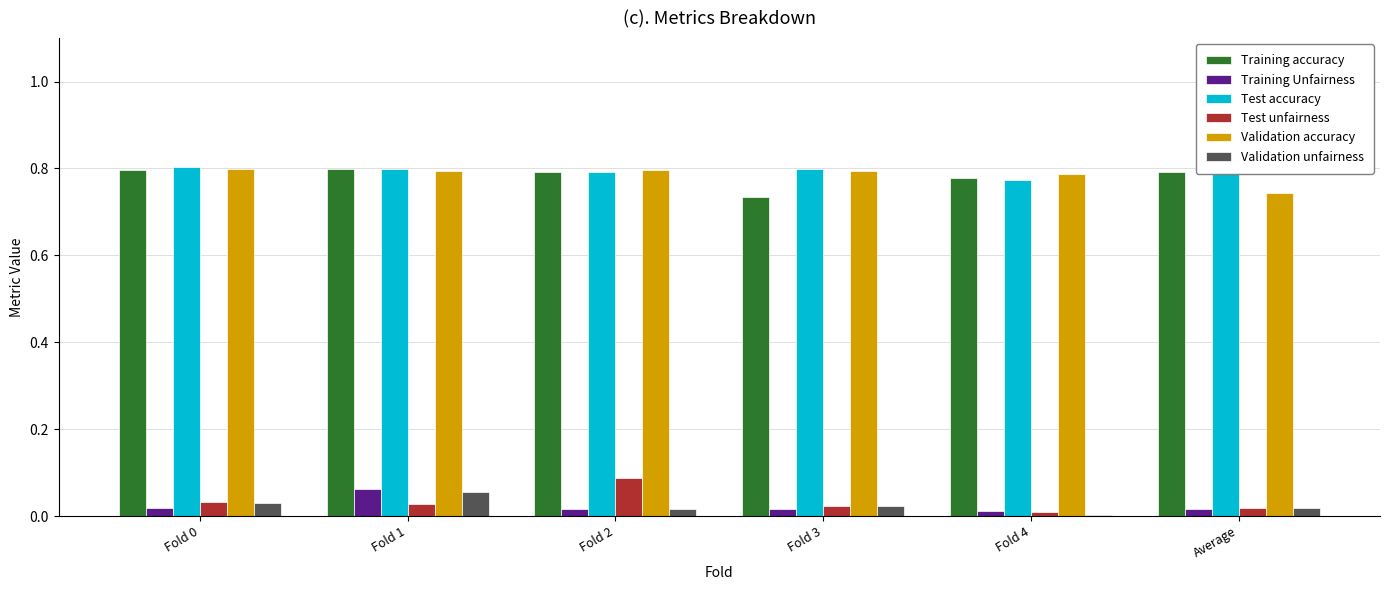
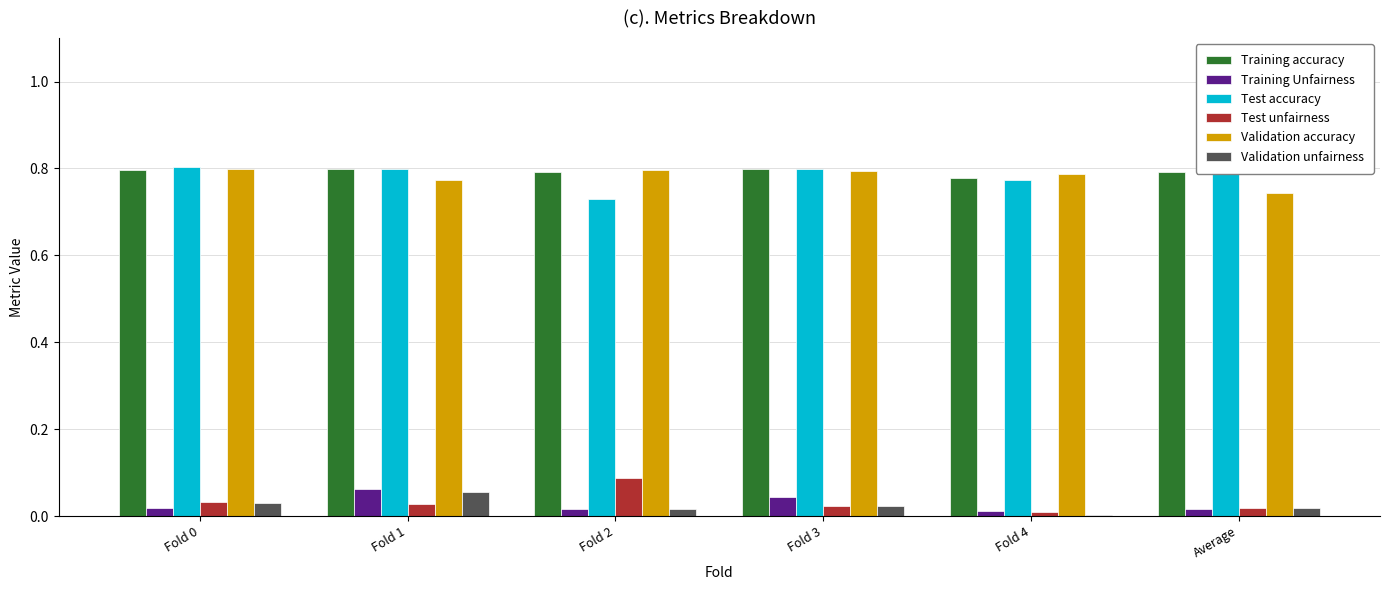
Validation accuracy, Fold 1: 0.80 -> 0.77
Test accuracy, Fold 2: 0.79 -> 0.73
Training accuracy, Fold 3: 0.73 -> 0.80
Training Unfairness, Fold 3: 0.02 -> 0.04
